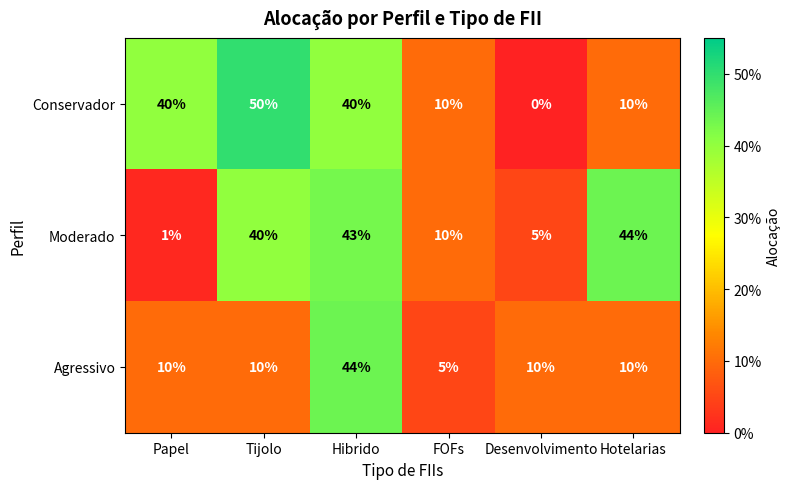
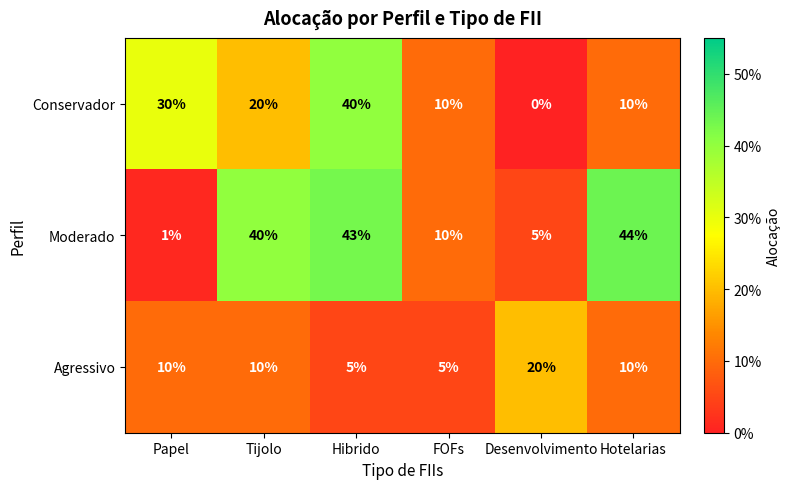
Conservador, Papel: 40% -> 30%
Conservador, Tijolo: 50% -> 20%
Agressivo, Hibrido: 44% -> 5%
Agressivo, Desenvolvimento: 10% -> 20%
